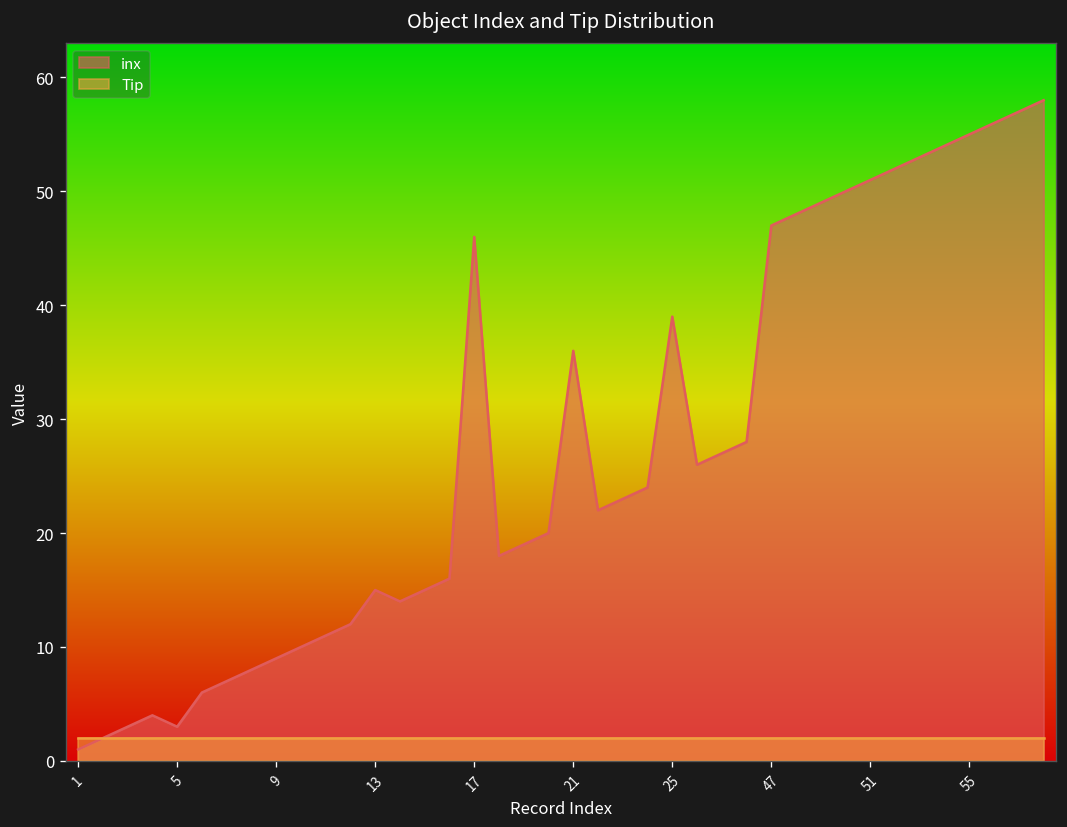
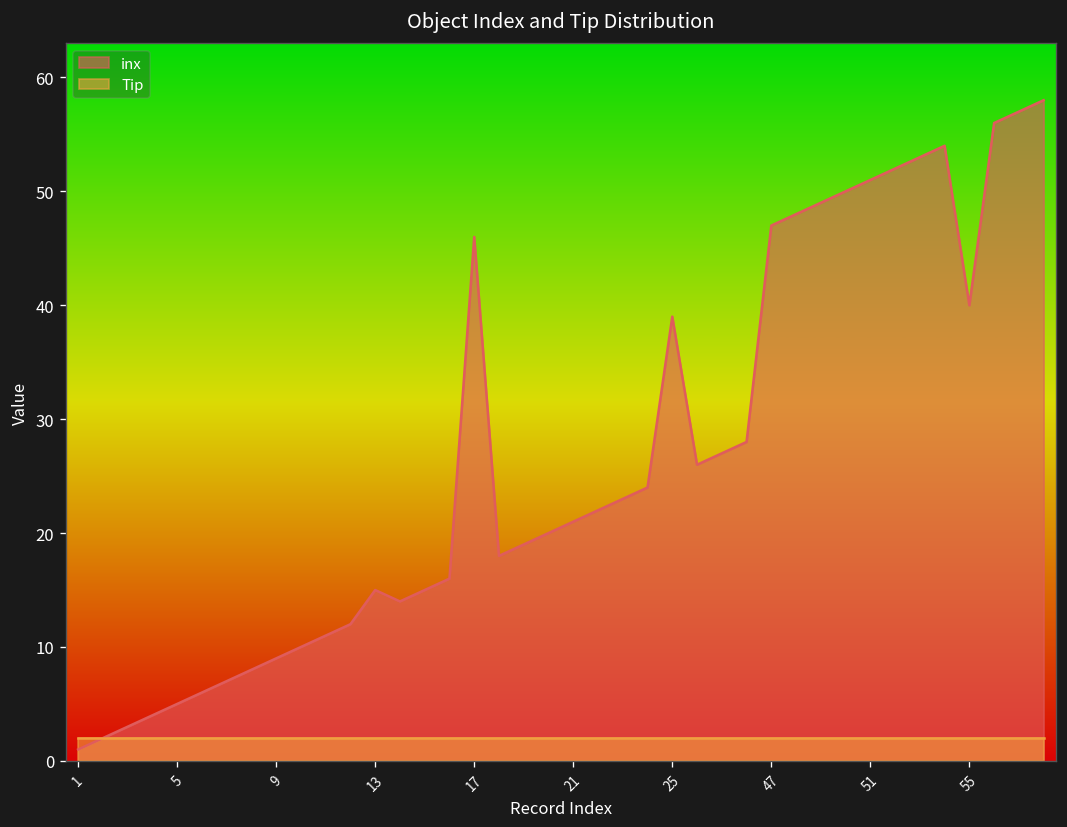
inx, 5: 3 -> 5
inx, 21: 36 -> 21
inx, 55: 55 -> 40
